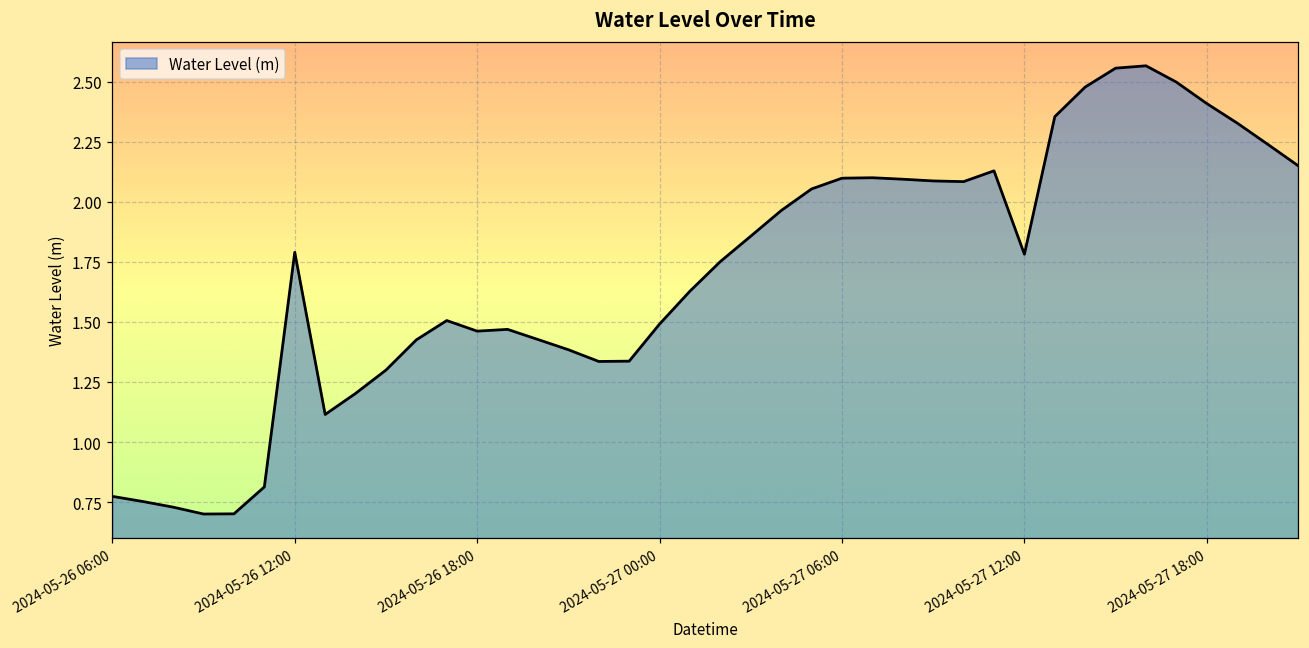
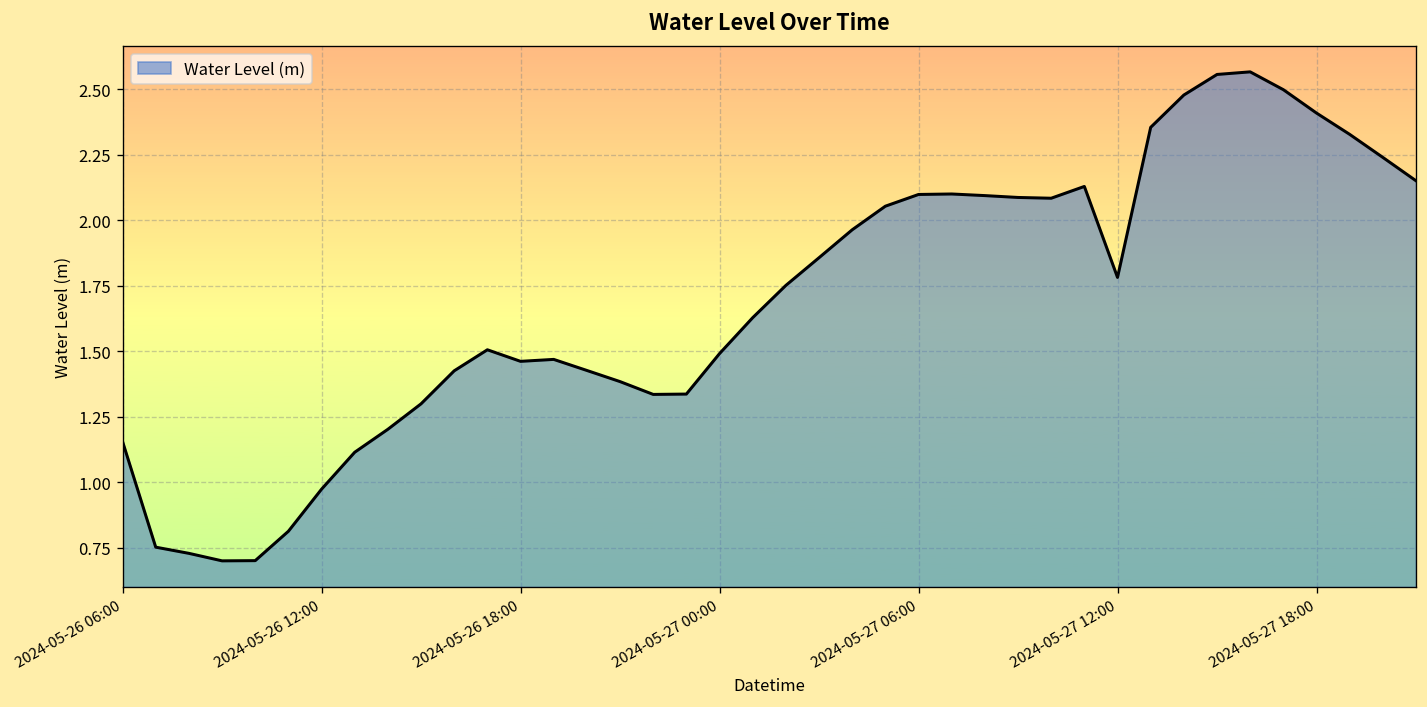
2024-05-26 06:00: 0.77 -> 1.16
2024-05-26 12:00: 1.79 -> 0.97
